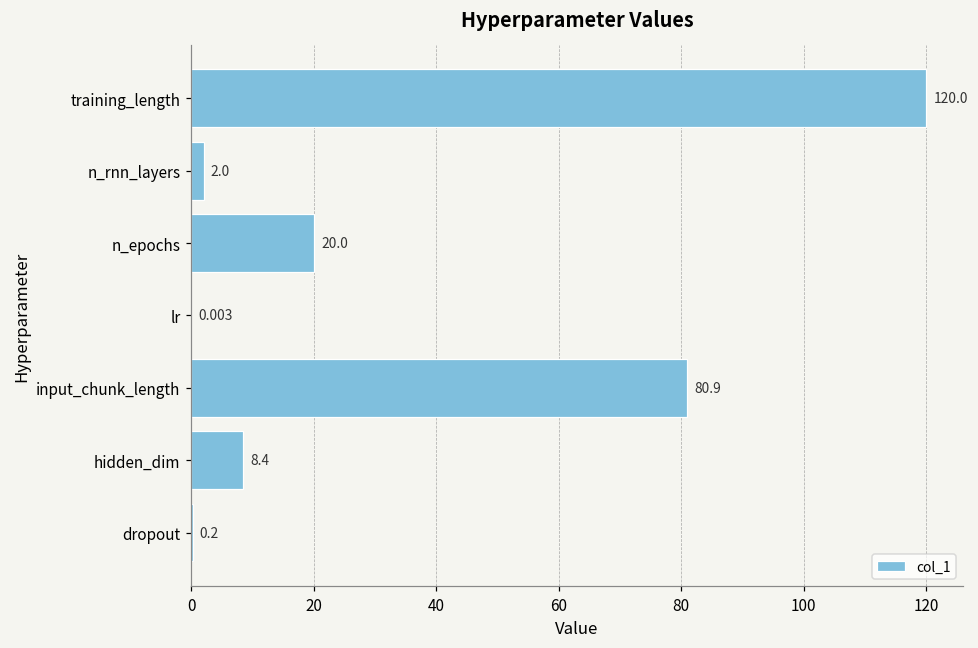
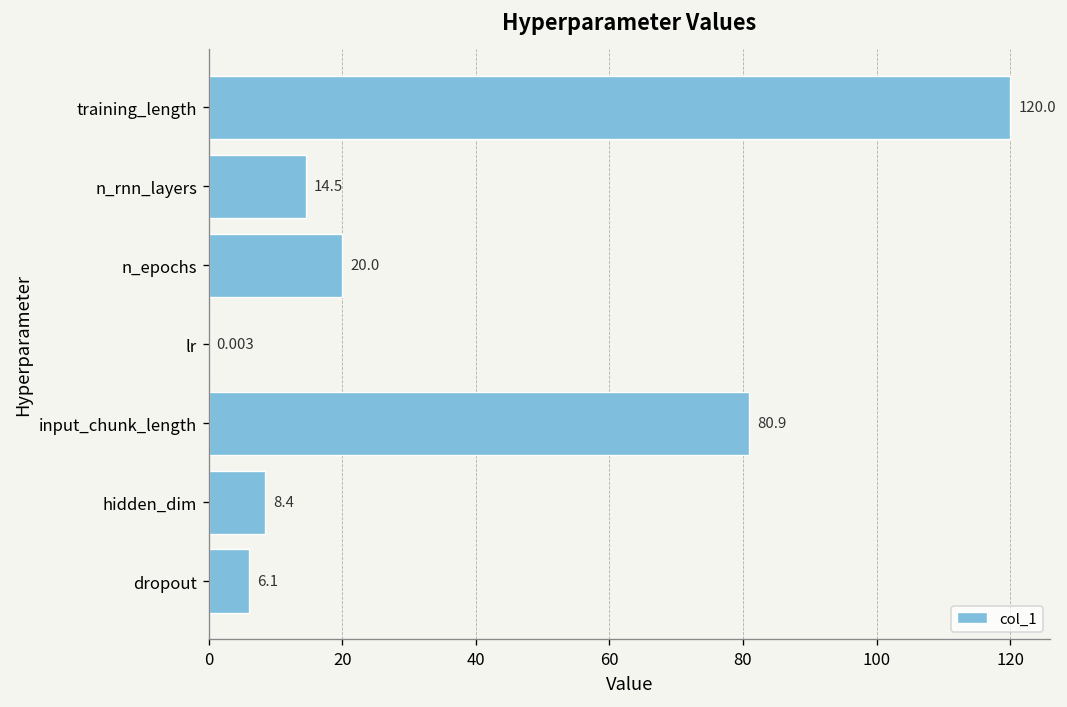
n_rnn_layers: 2.0 -> 14.5
dropout: 0.2 -> 6.1
